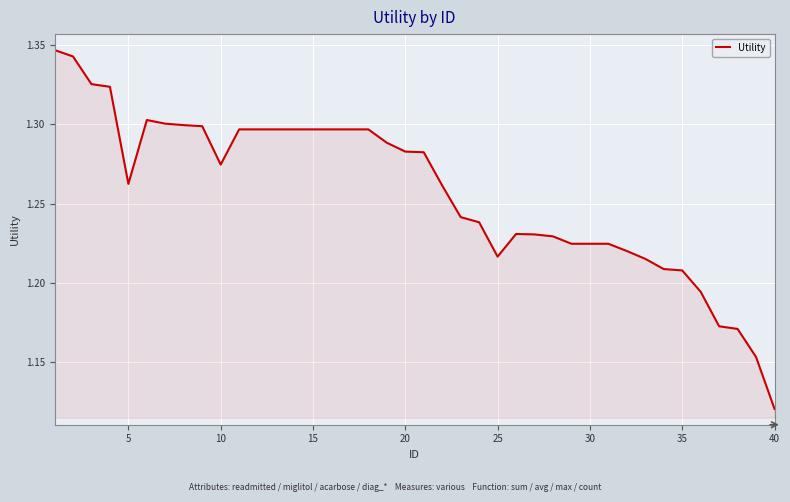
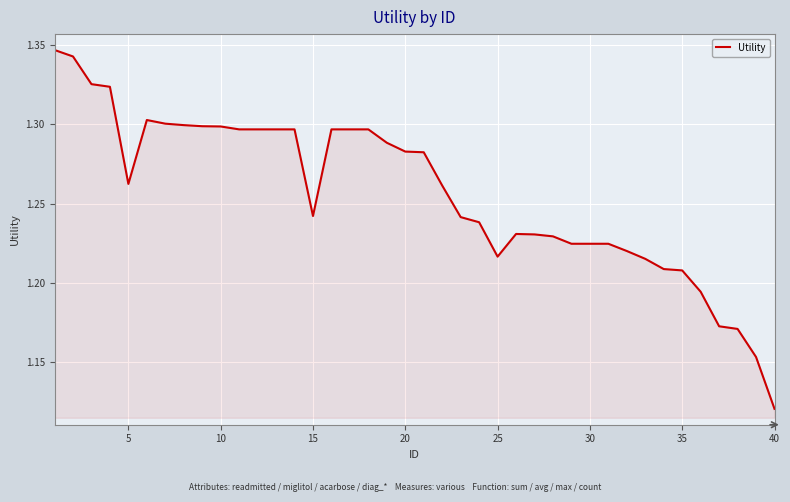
10: 1.275 -> 1.299
15: 1.297 -> 1.242
